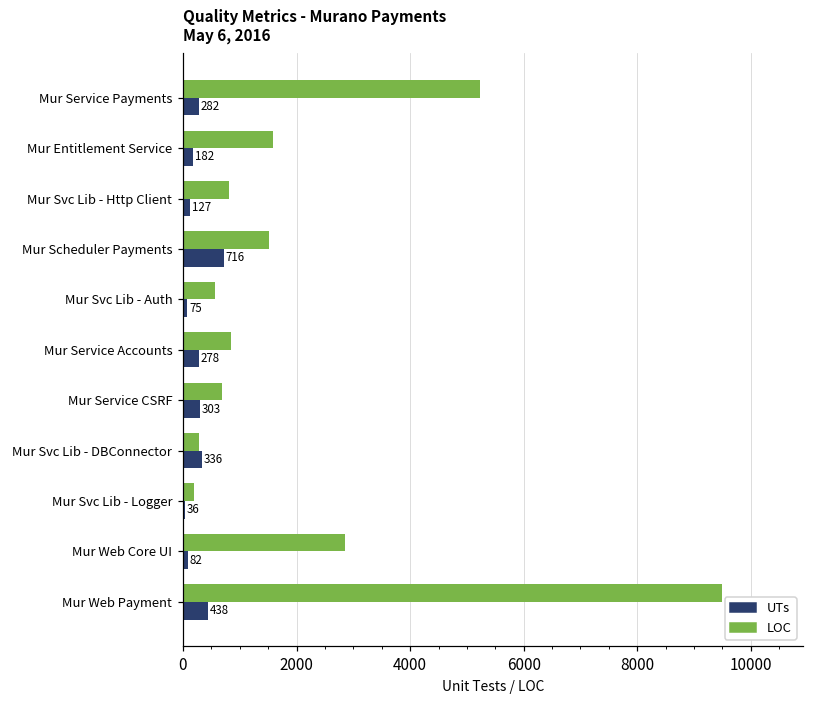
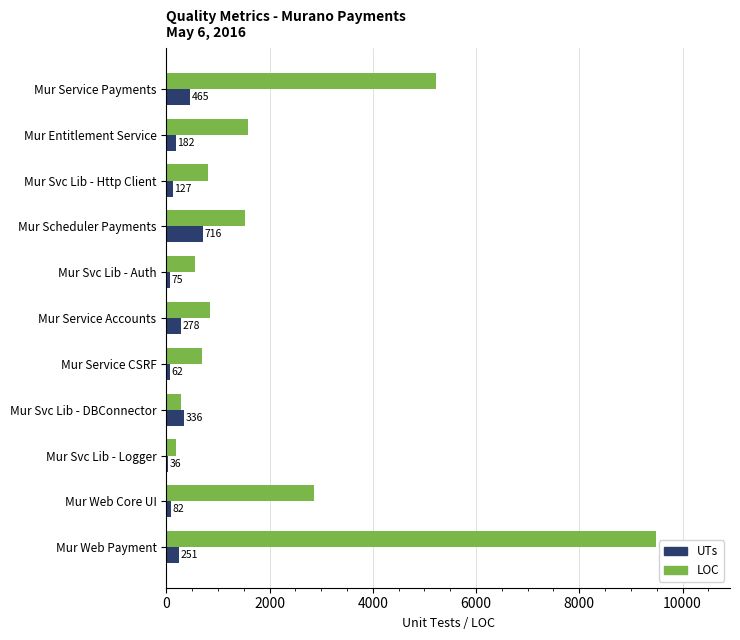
UTs, Mur Service Payments: 282 -> 465
UTs, Mur Service CSRF: 303 -> 62
UTs, Mur Web Payment: 438 -> 251
